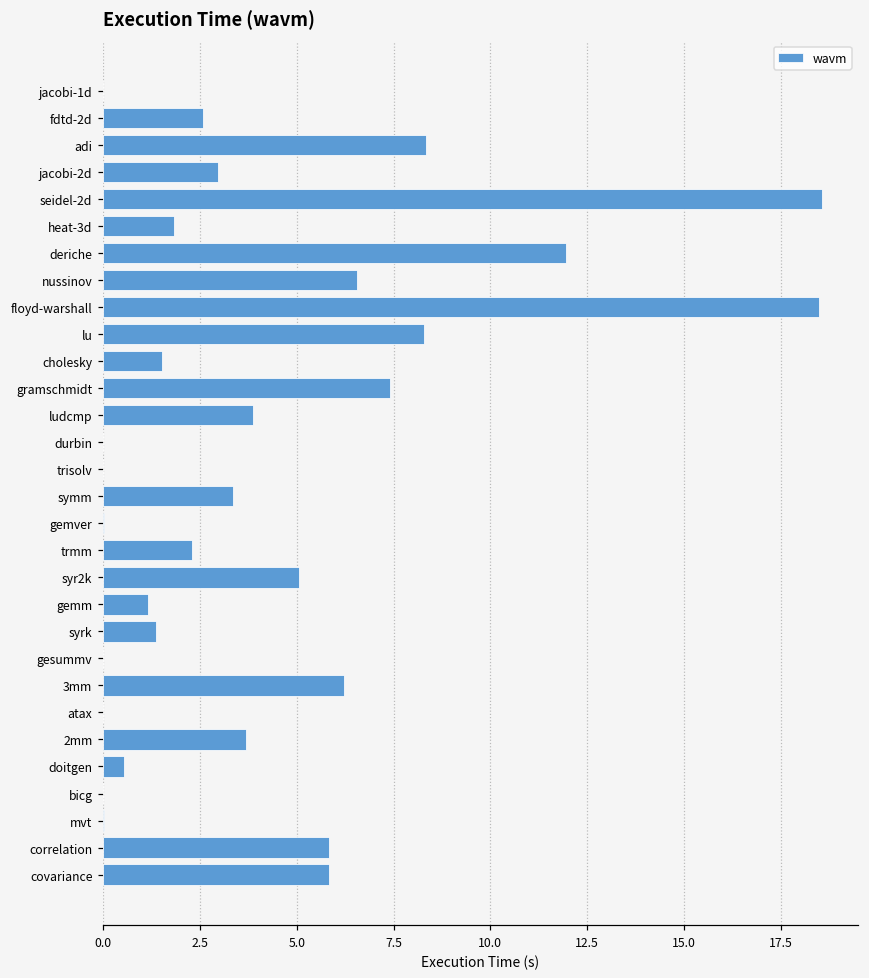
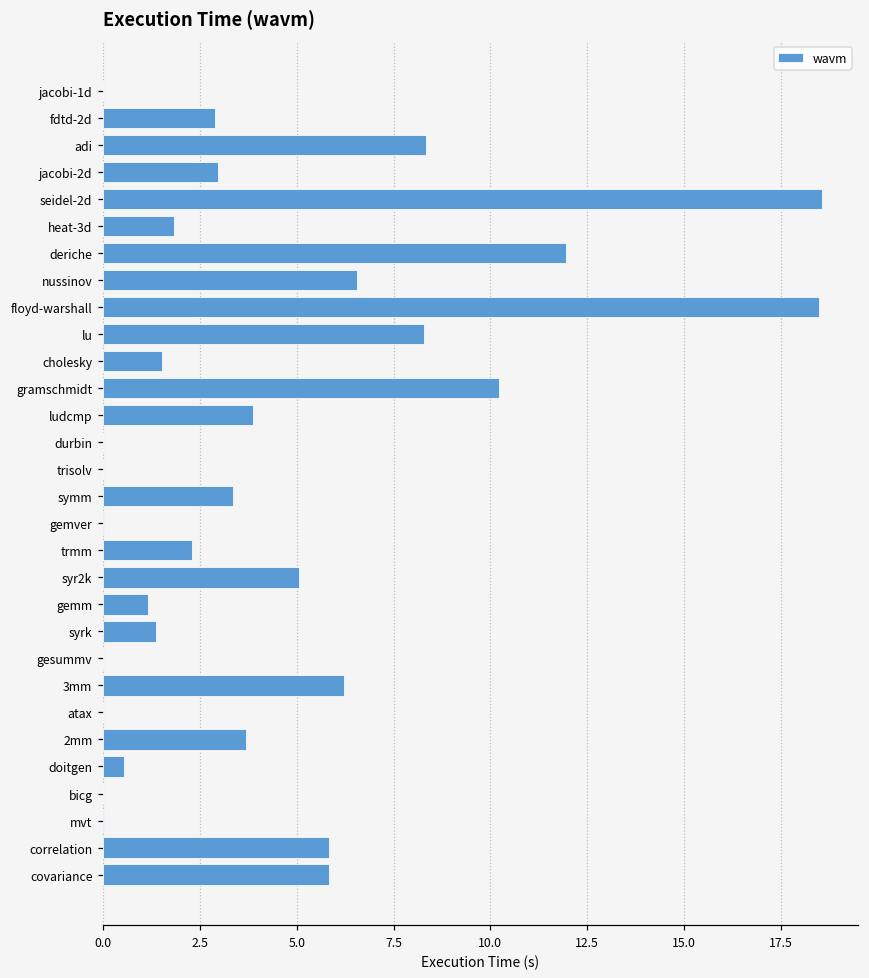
fdtd-2d: 2.6 -> 2.9
gramschmidt: 7.4 -> 10.2
